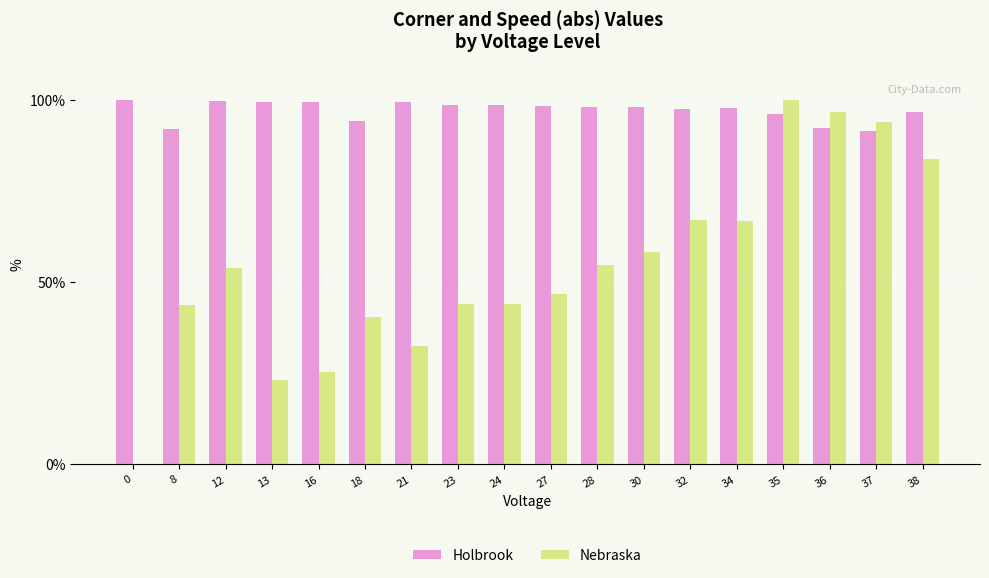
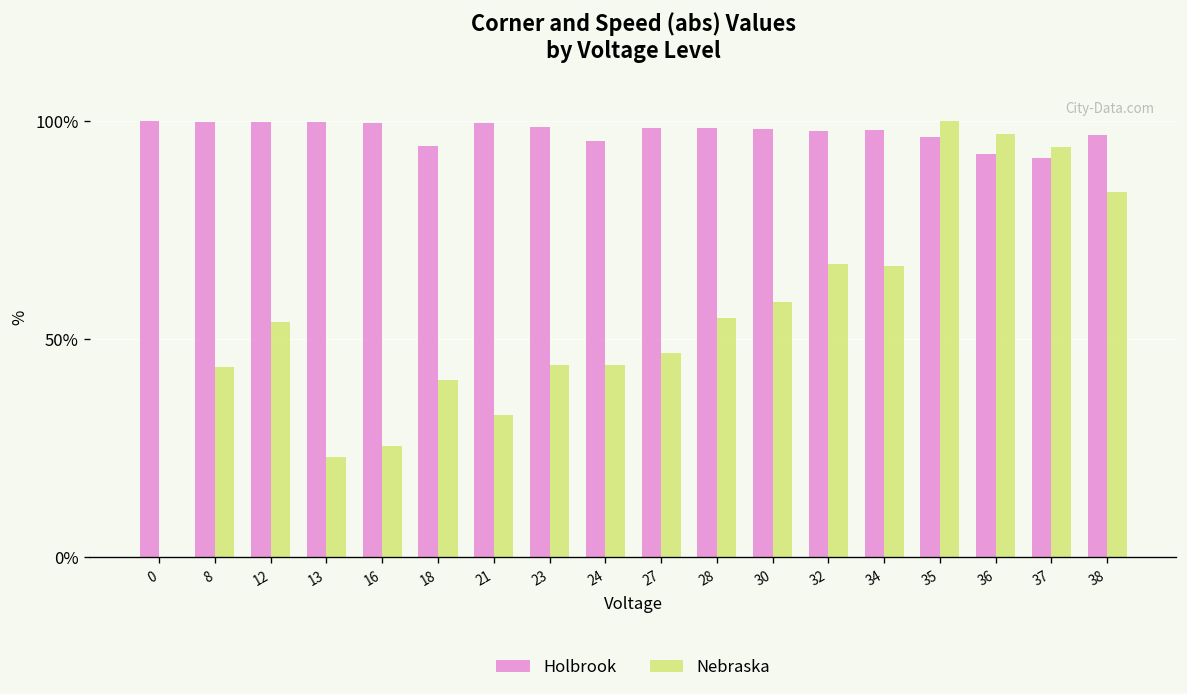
Holbrook, 8: 92% -> 100%
Holbrook, 24: 99% -> 95%
